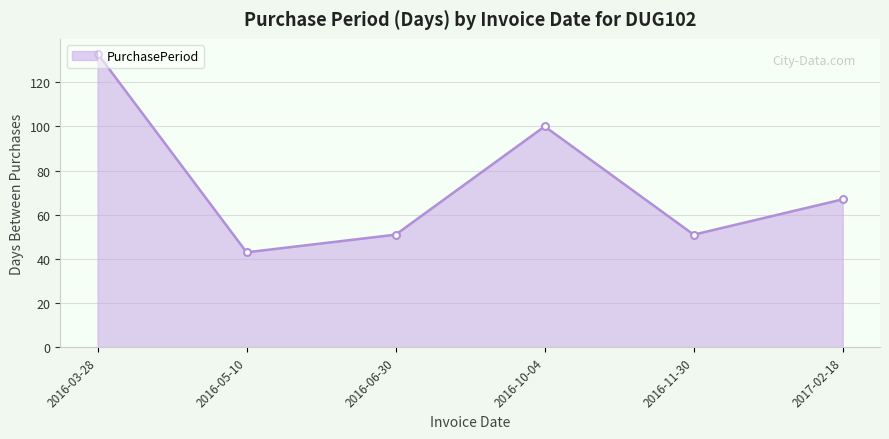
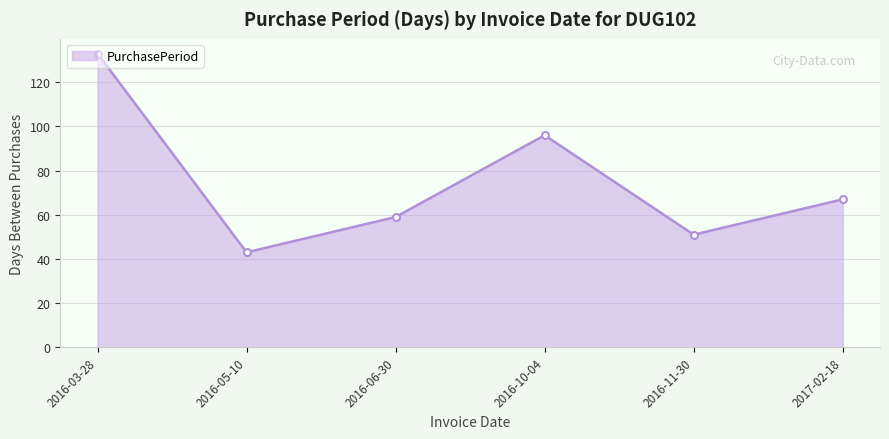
2016-06-30: 51 -> 59
2016-10-04: 100 -> 96
